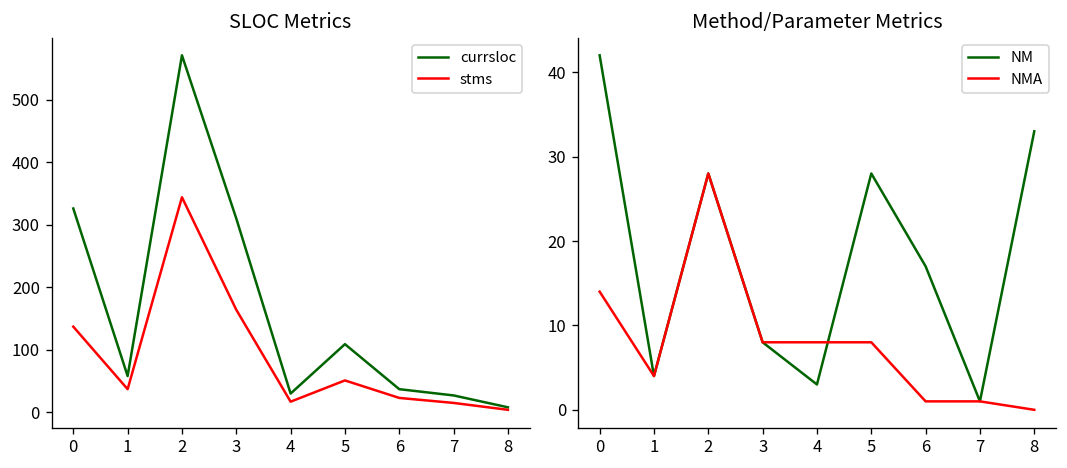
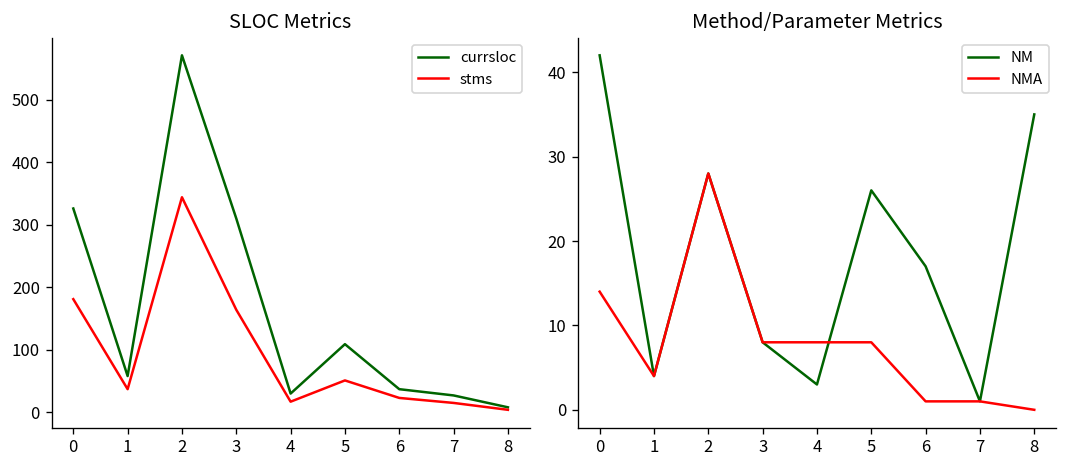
SLOC Metrics, stms, 0: 140 -> 180
Method/Parameter Metrics, NM, 5: 28 -> 26
Method/Parameter Metrics, NM, 8: 33 -> 35
